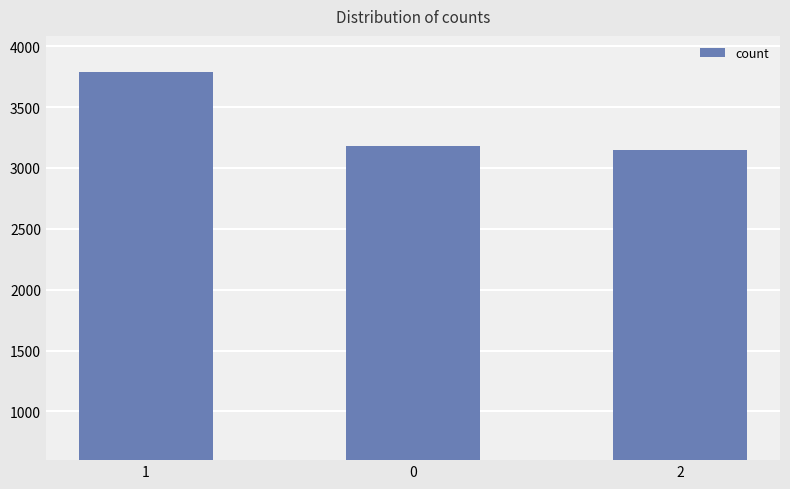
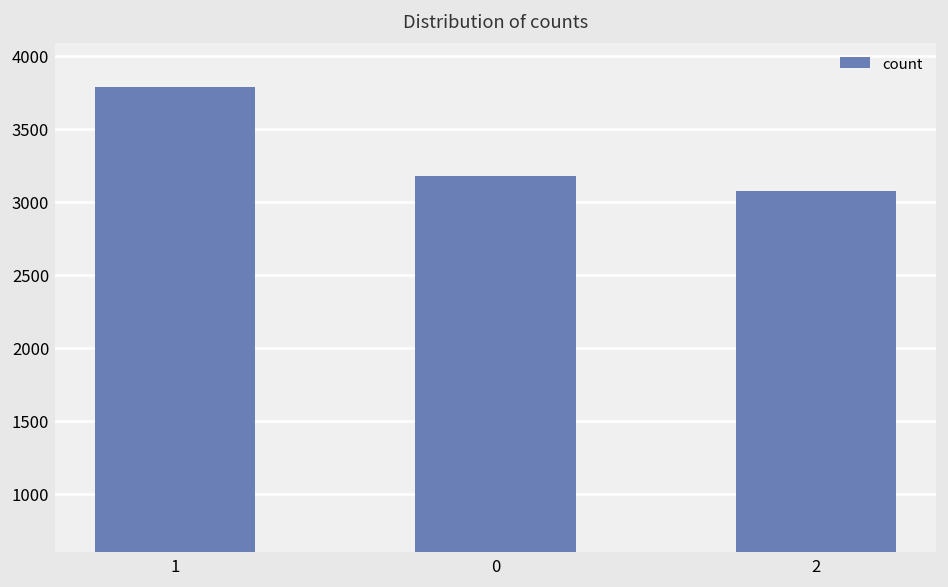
2: 3150 -> 3070
